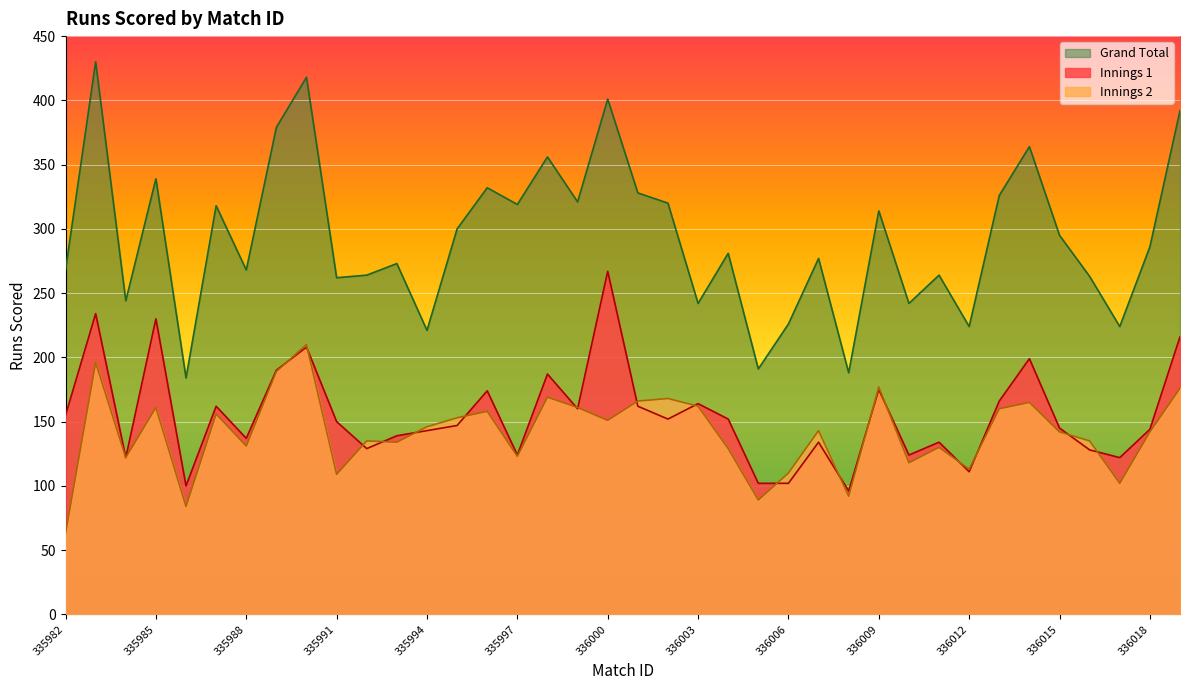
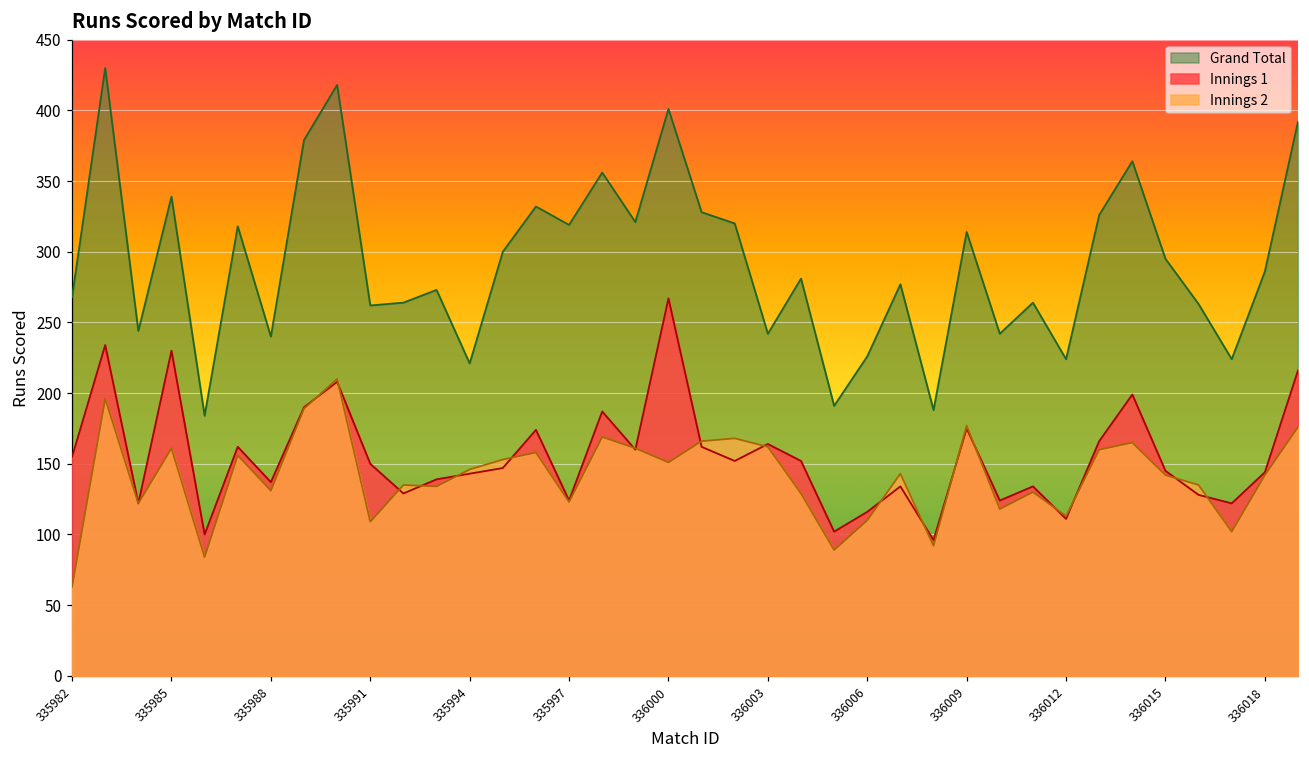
Grand Total, 335988: 268 -> 240
Innings 1, 336006: 102 -> 116
